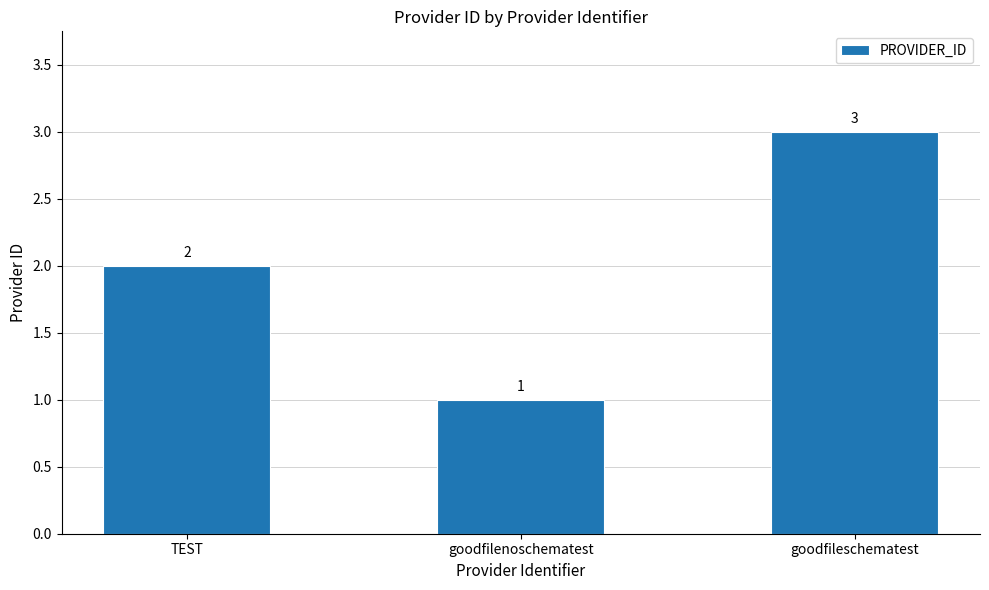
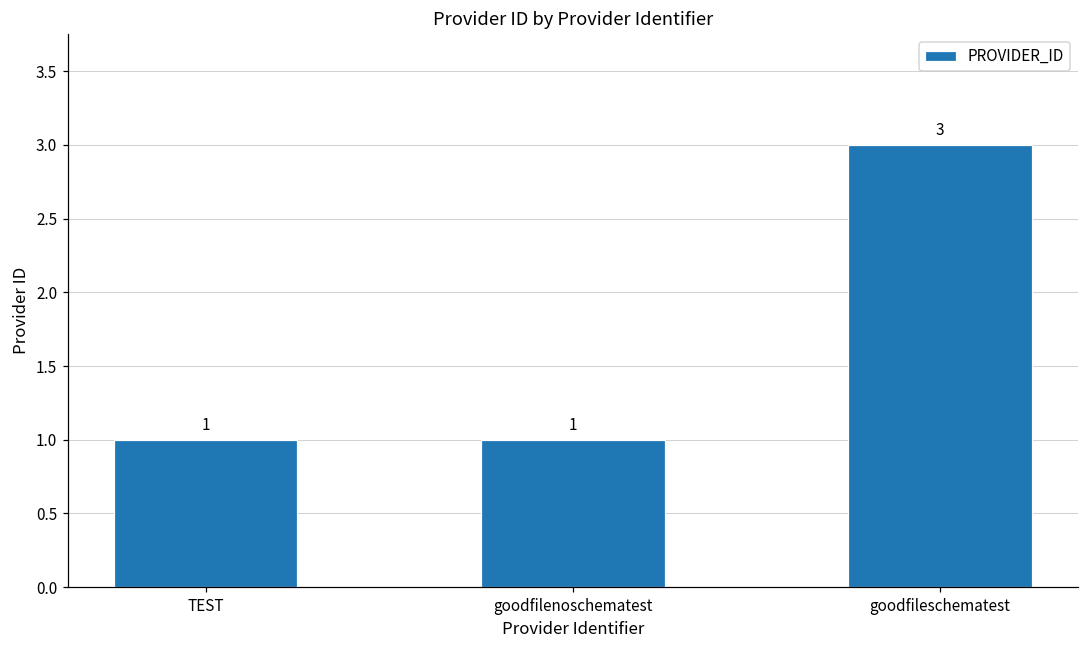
TEST: 2 -> 1
